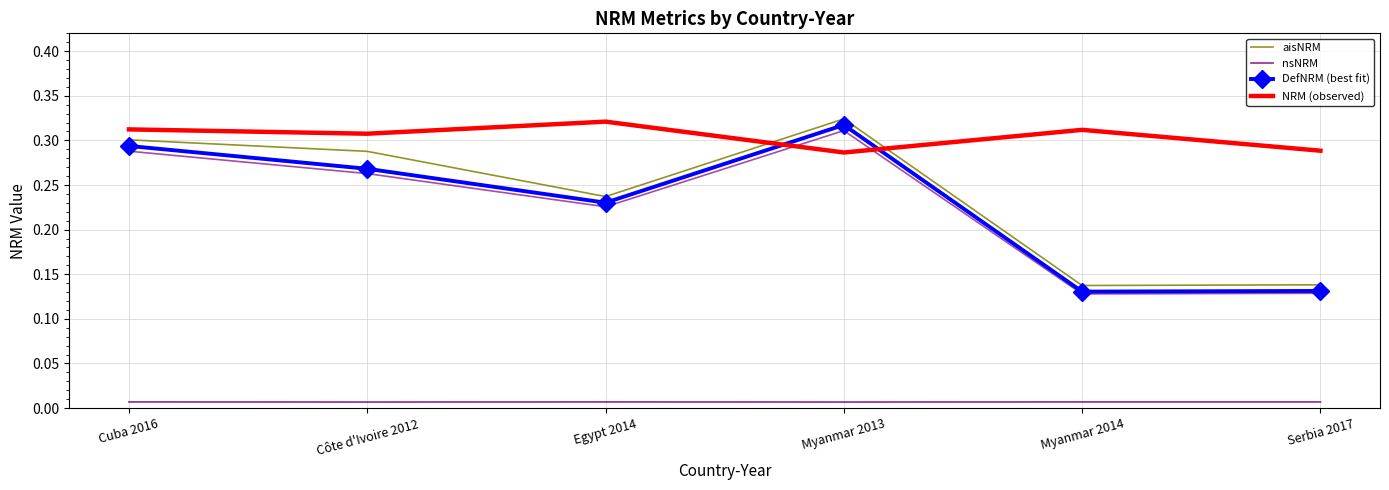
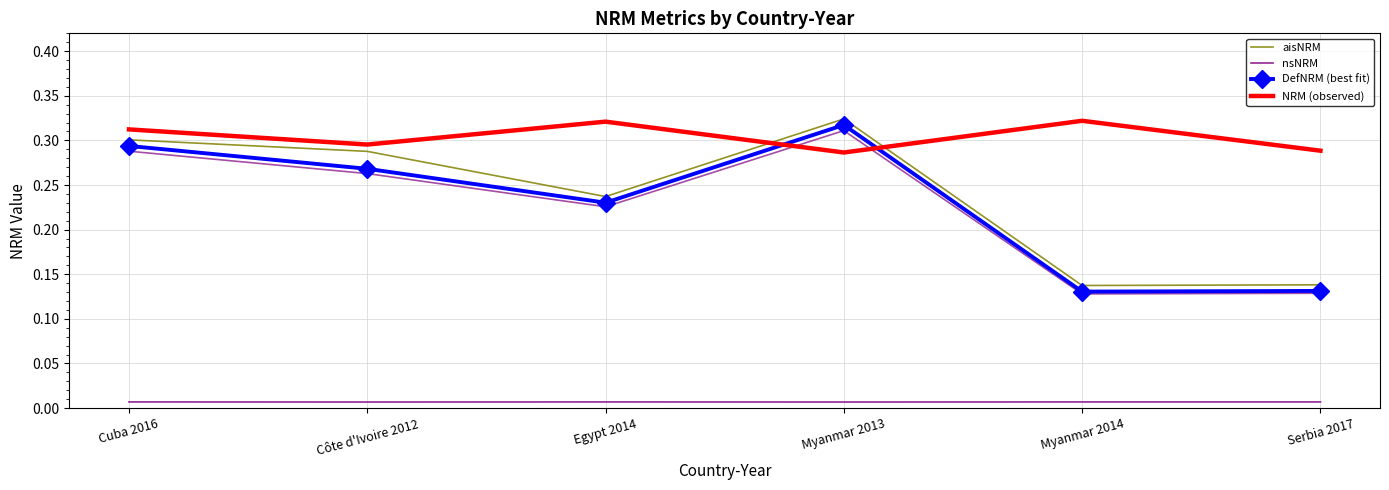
NRM (observed), Côte d'Ivoire 2012: 0.31 -> 0.30
NRM (observed), Myanmar 2014: 0.31 -> 0.32
